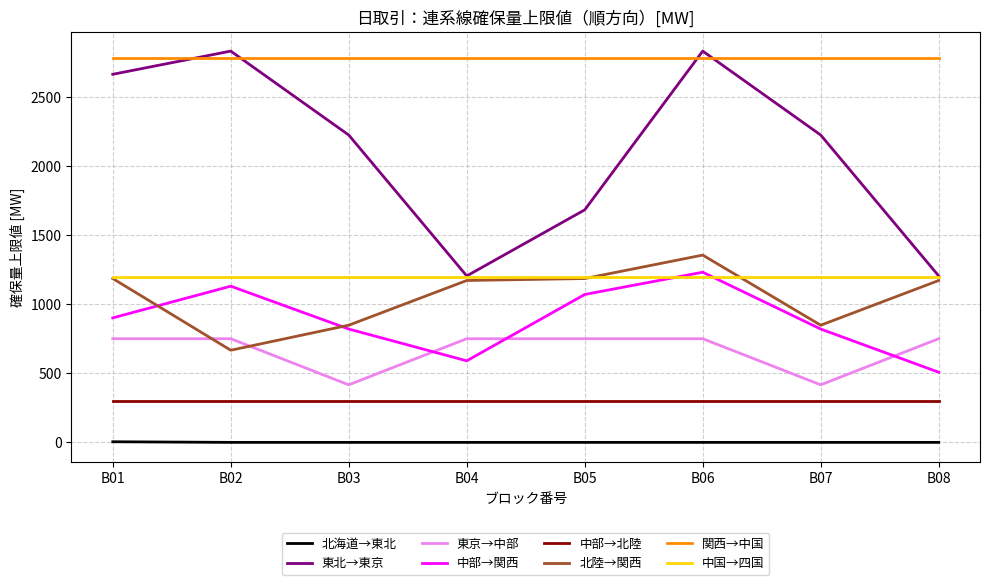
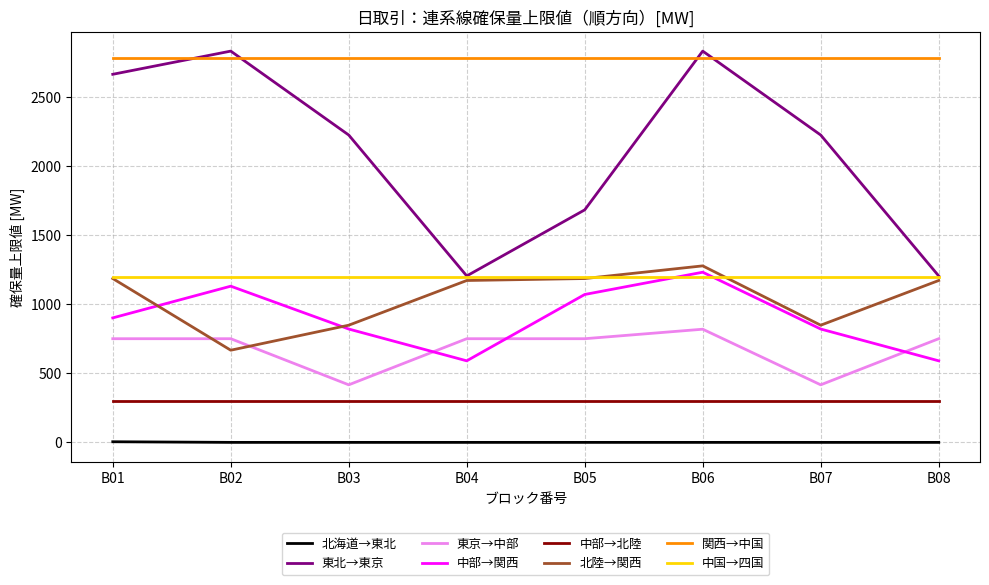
東京→中部, B06: 750 -> 820
北陸→関西, B06: 1360 -> 1280
中部→関西, B08: 510 -> 590
